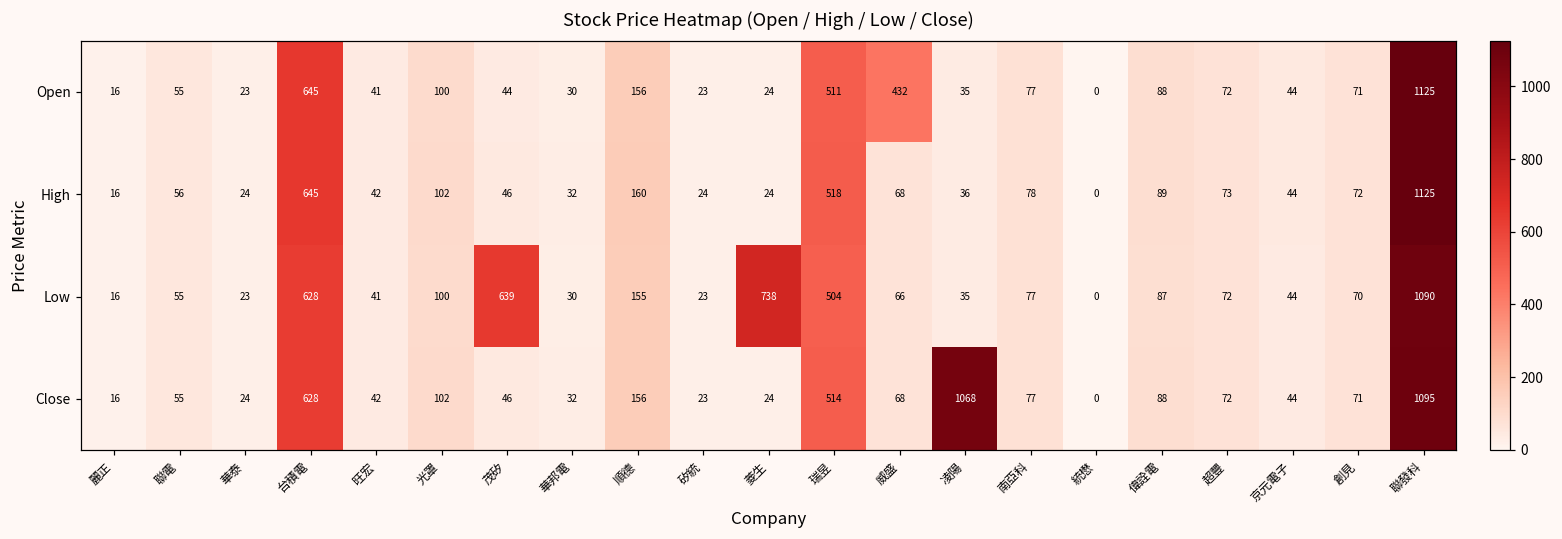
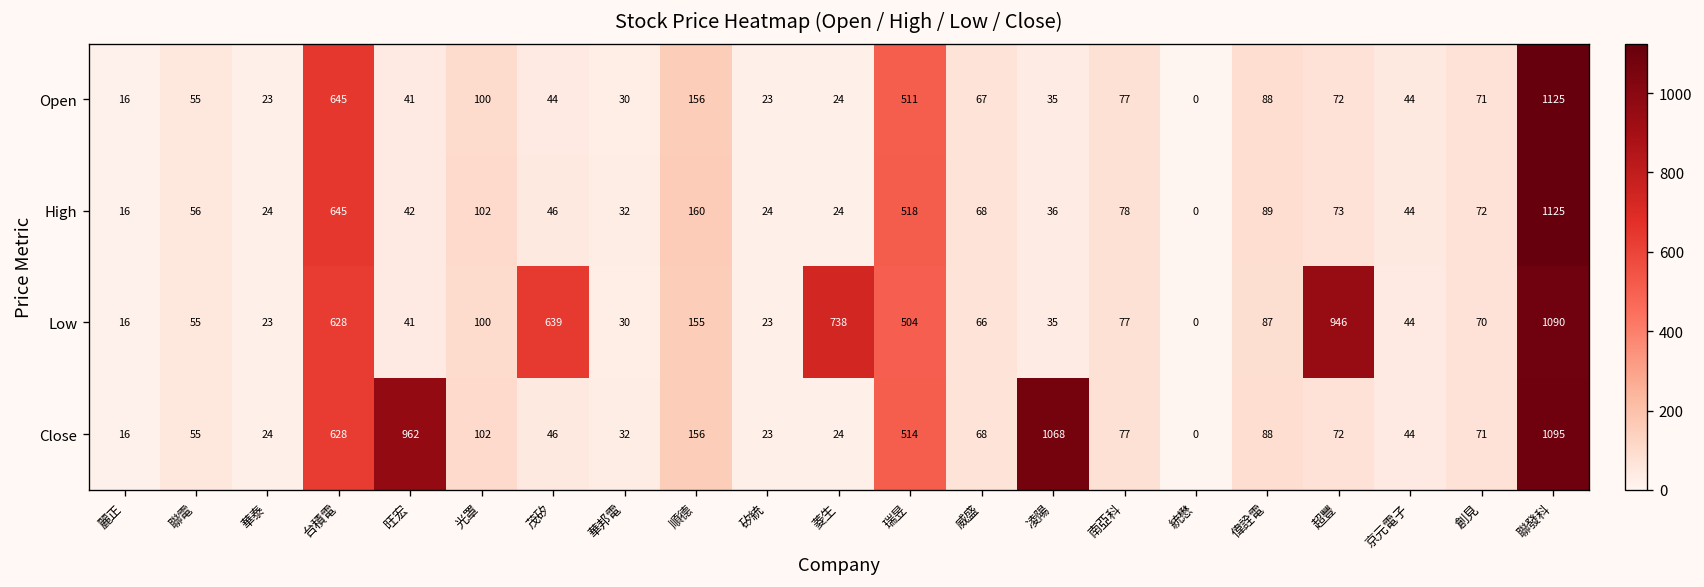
Open, 威盛: 432 -> 67
Low, 超豐: 72 -> 946
Close, 旺宏: 42 -> 962
